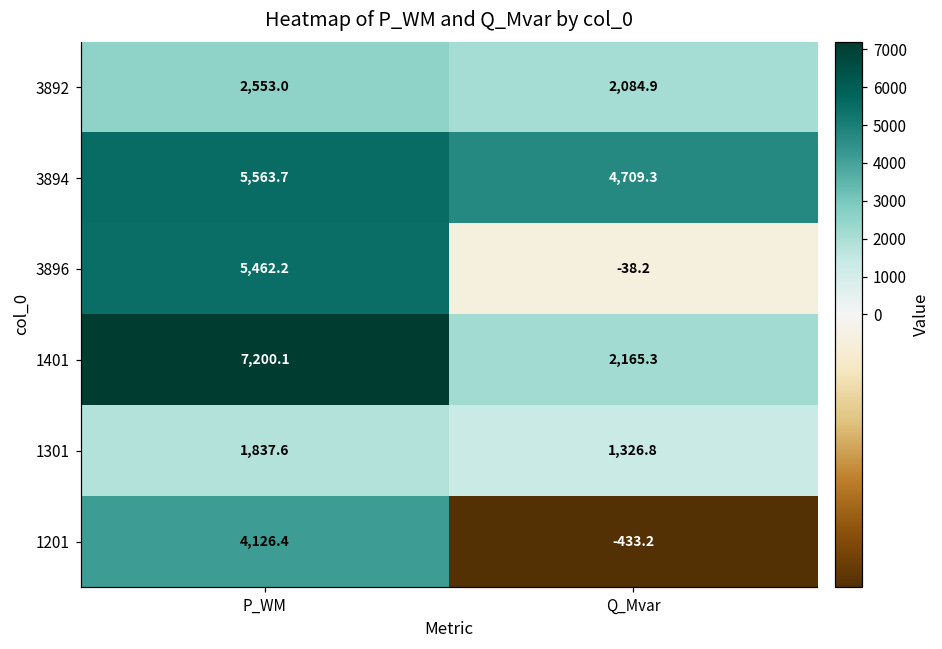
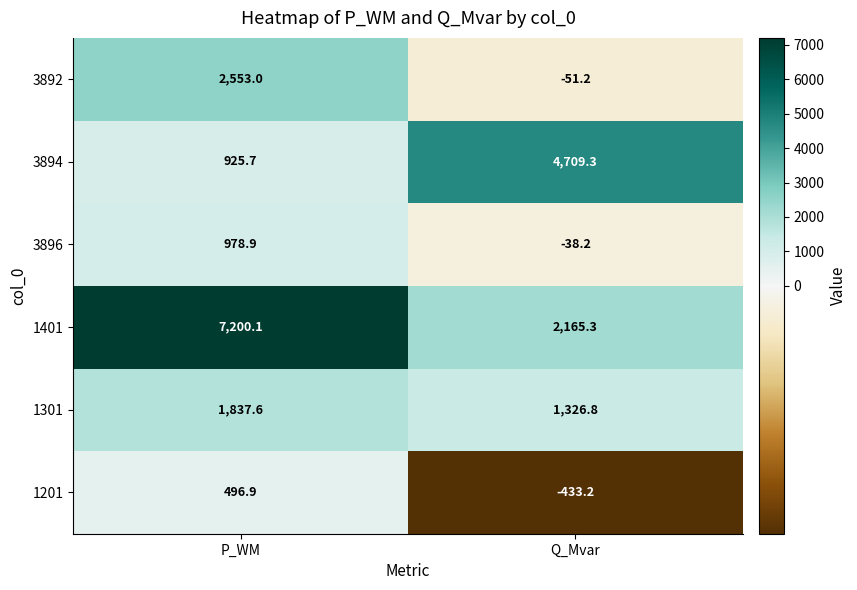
3892, Q_Mvar: 2,084.9 -> -51.2
3894, P_WM: 5,563.7 -> 925.7
3896, P_WM: 5,462.2 -> 978.9
1201, P_WM: 4,126.4 -> 496.9
